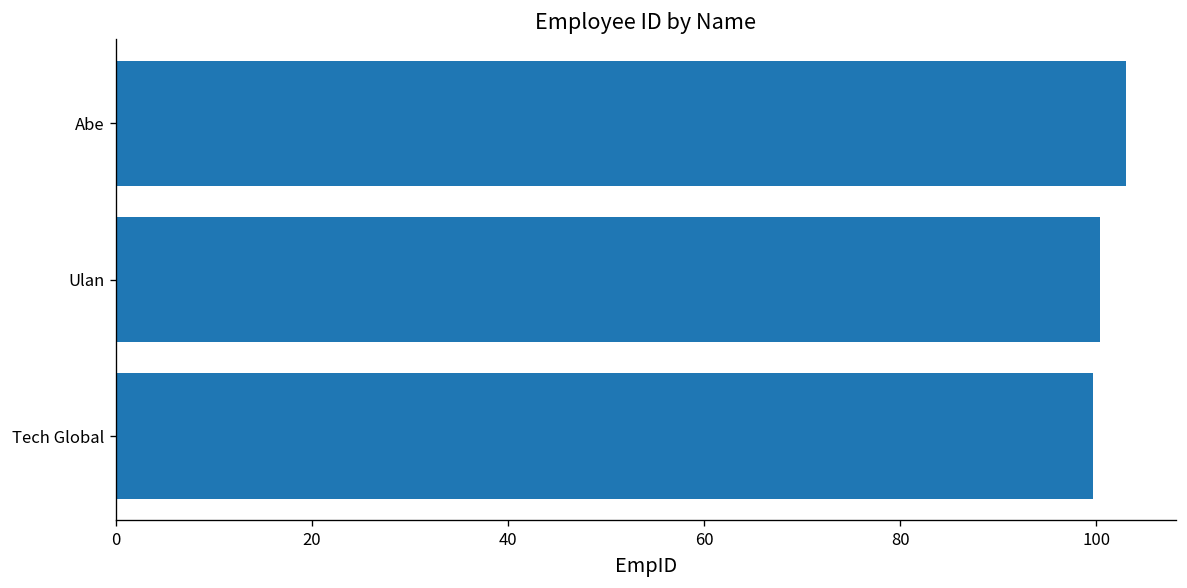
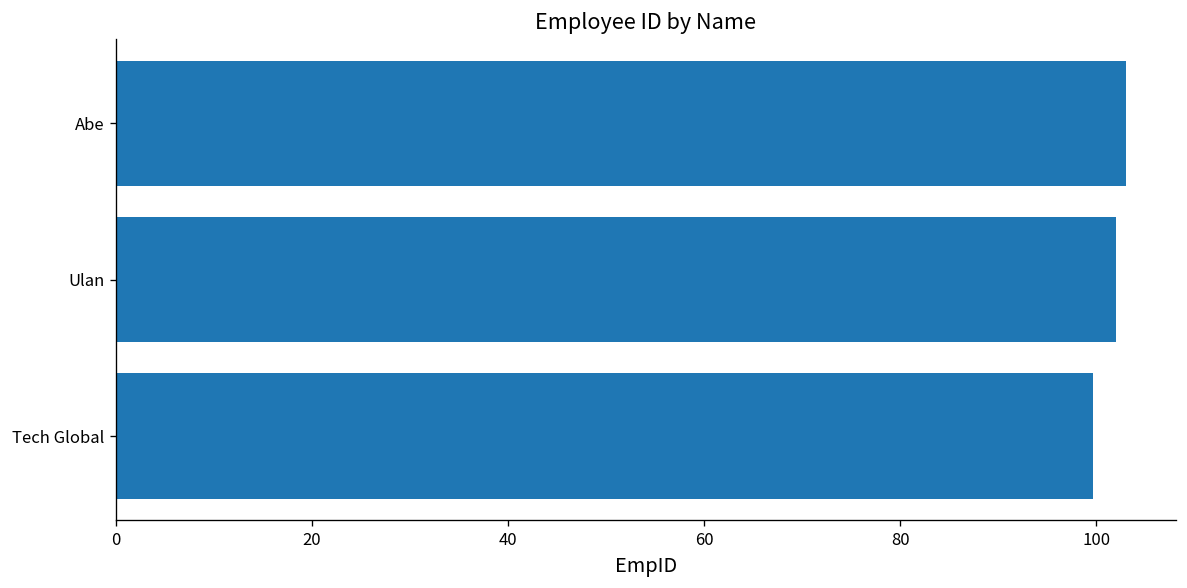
Ulan: 100 -> 102
